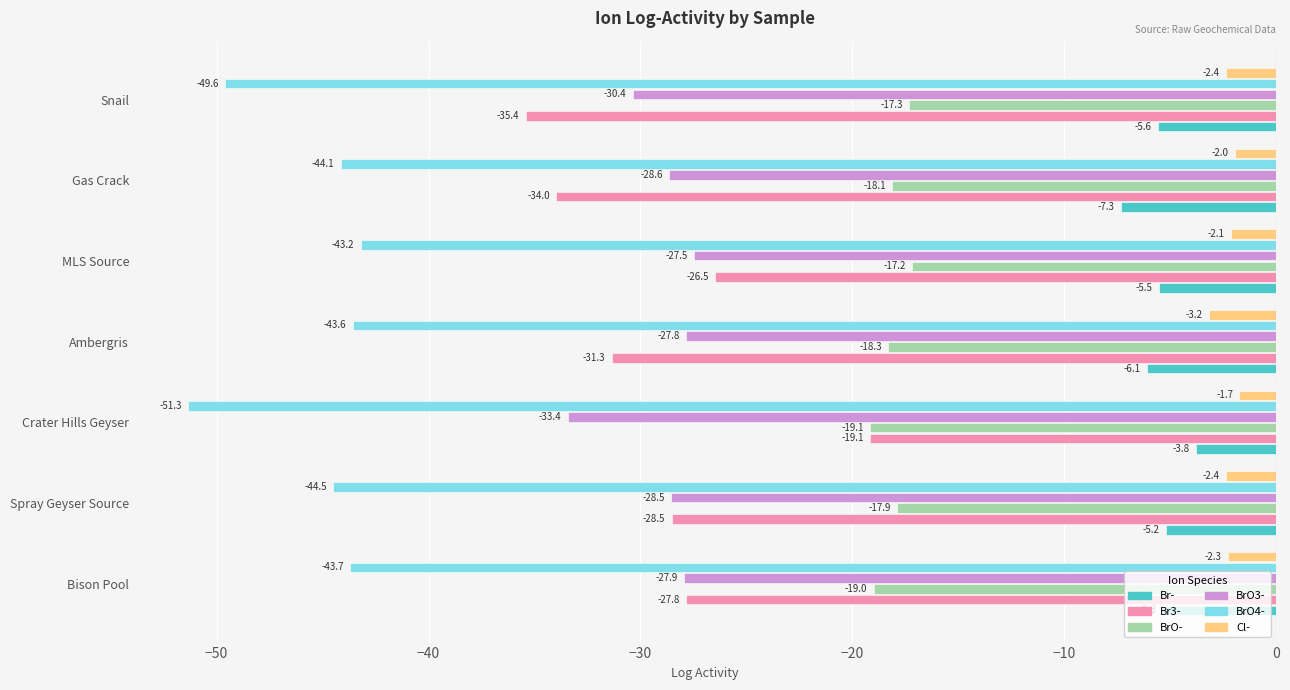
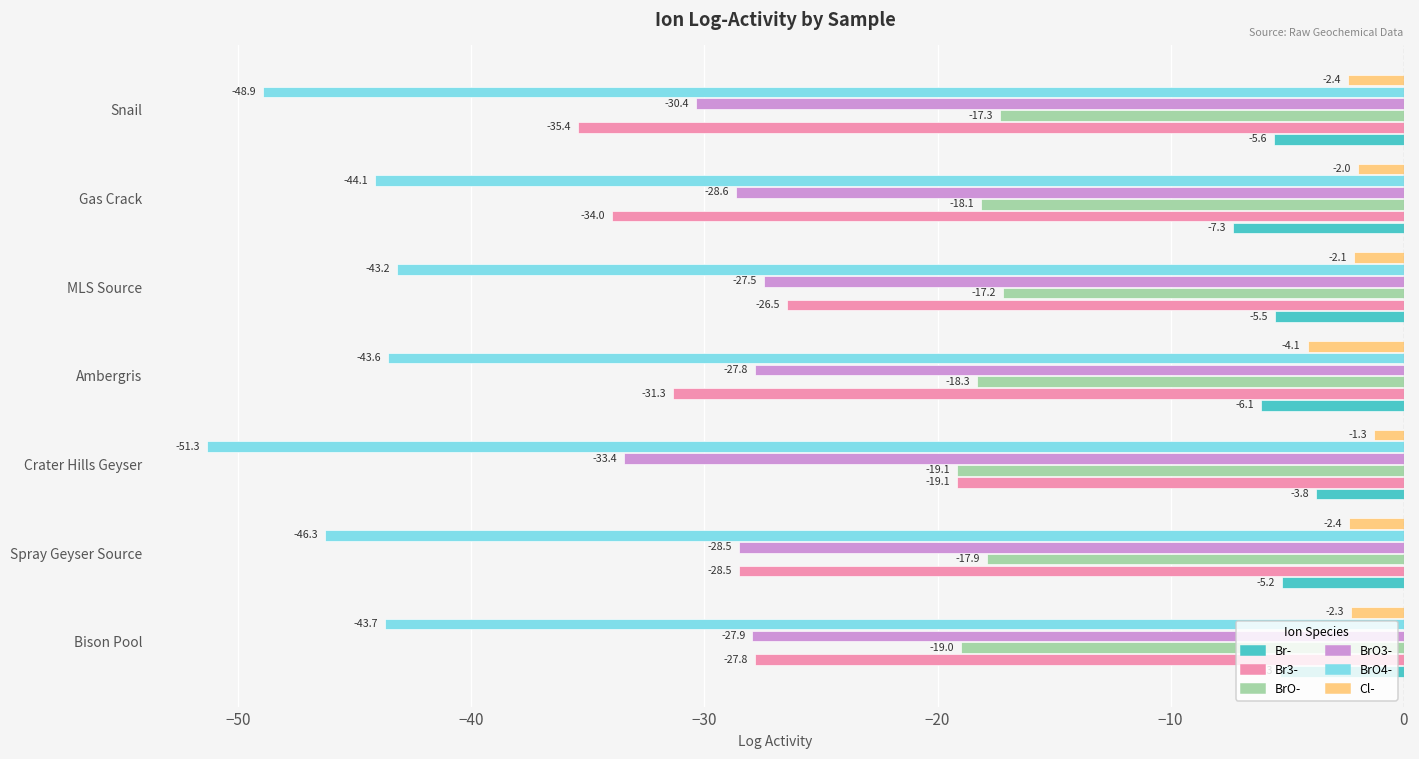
BrO4-, Snail: -49.6 -> -48.9
Cl-, Ambergris: -3.2 -> -4.1
Cl-, Crater Hills Geyser: -1.7 -> -1.3
BrO4-, Spray Geyser Source: -44.5 -> -46.3
